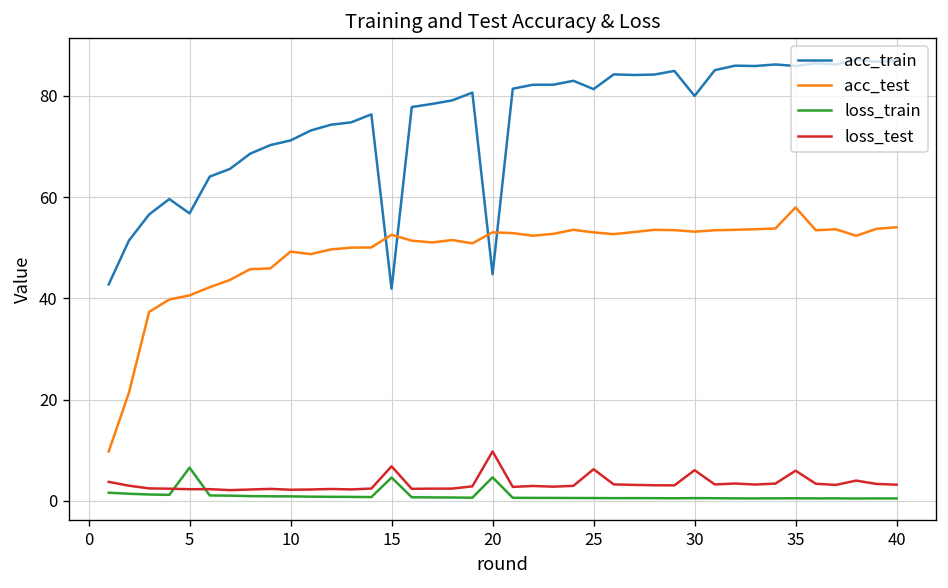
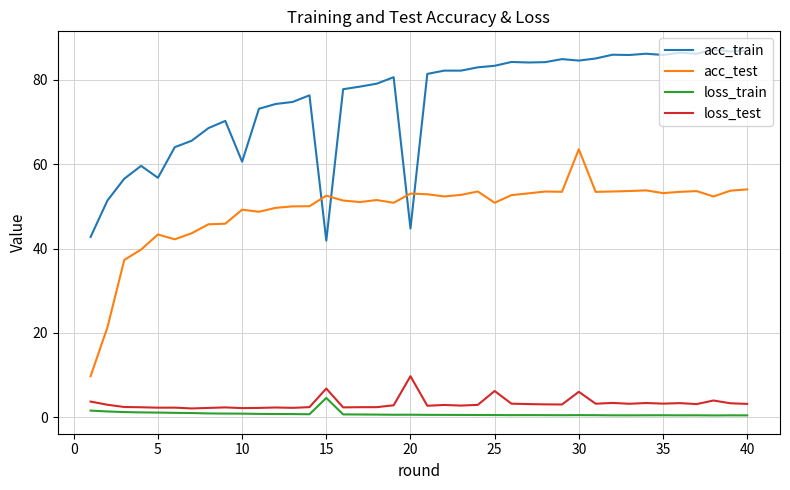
acc_test, 5: 41 -> 43
loss_train, 5: 7 -> 1
acc_train, 10: 71 -> 61
loss_train, 20: 5 -> 1
acc_train, 25: 81 -> 83
acc_test, 25: 53 -> 51
acc_train, 30: 80 -> 85
acc_test, 30: 53 -> 64
acc_test, 35: 58 -> 53
loss_test, 35: 6 -> 3
